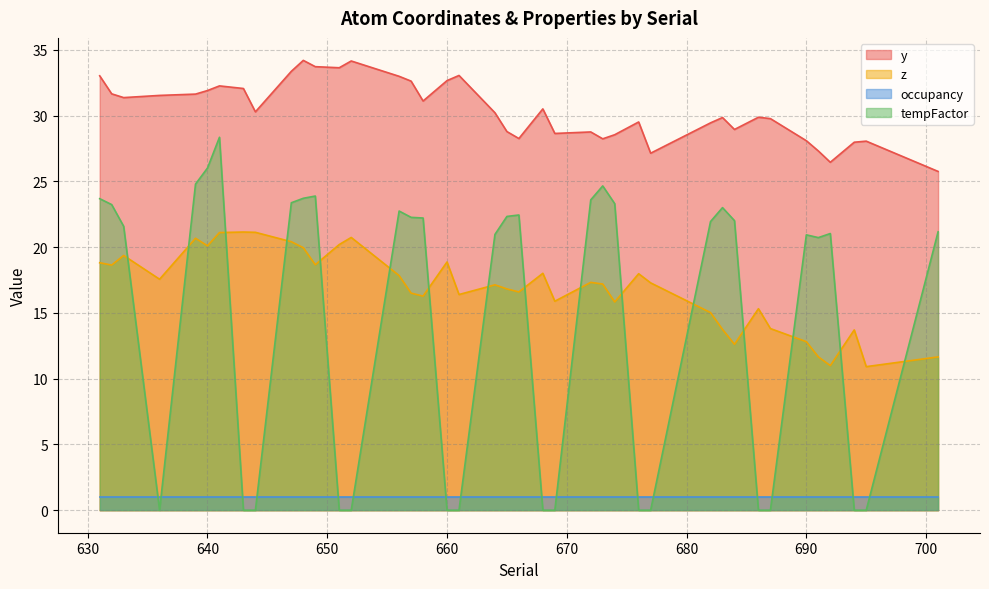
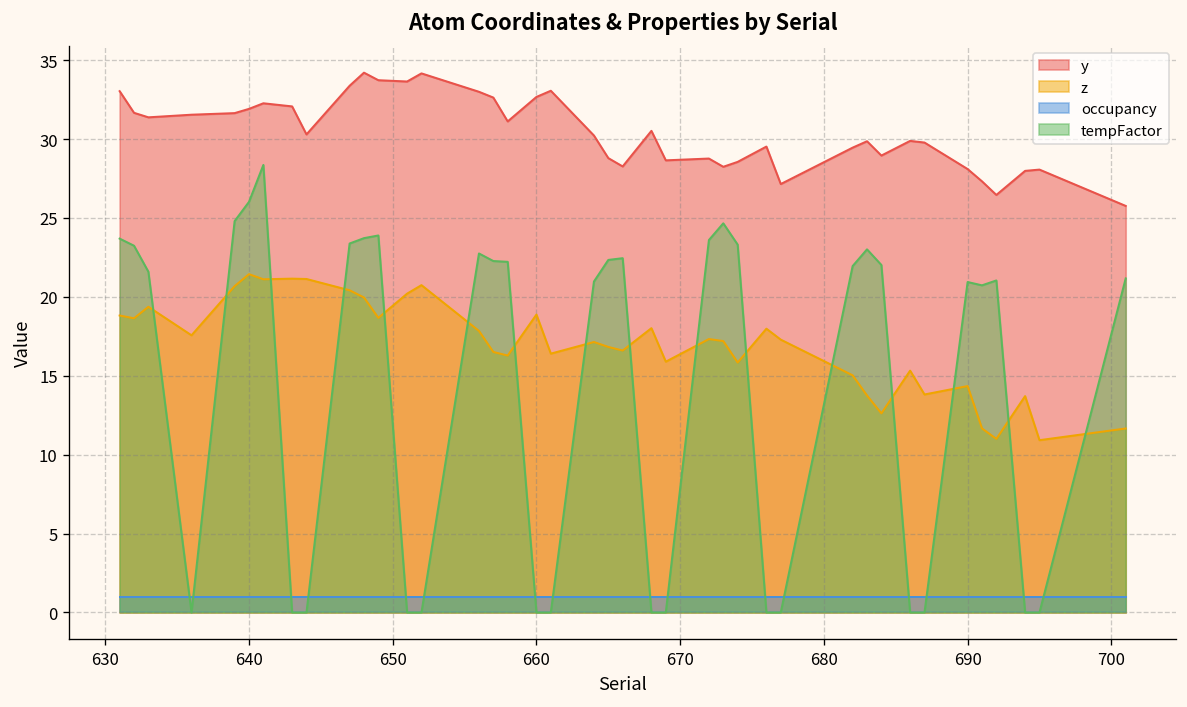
z, 640: 20.1 -> 21.4
z, 690: 12.8 -> 14.3
